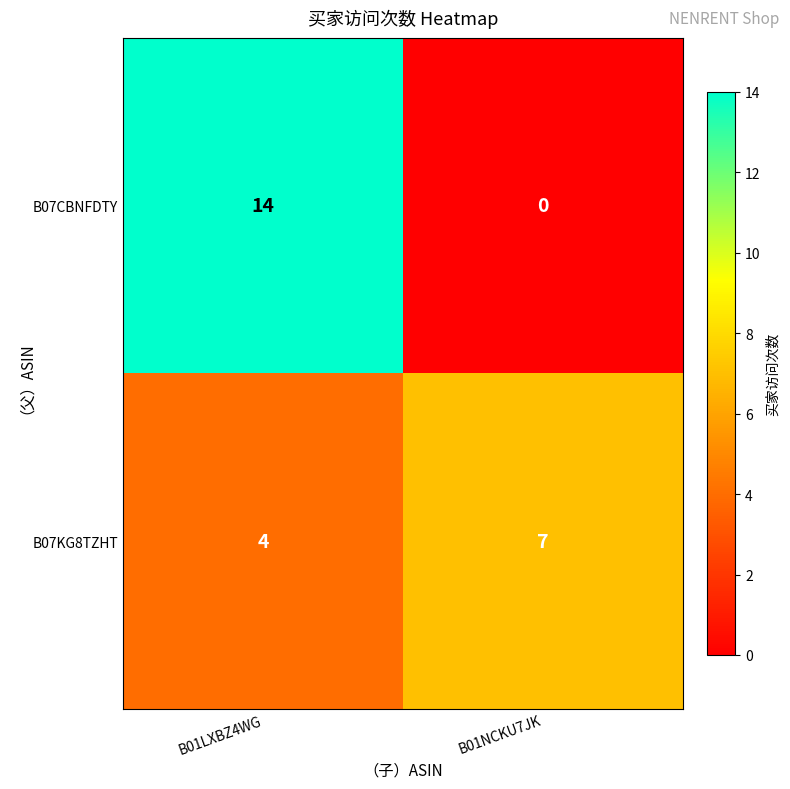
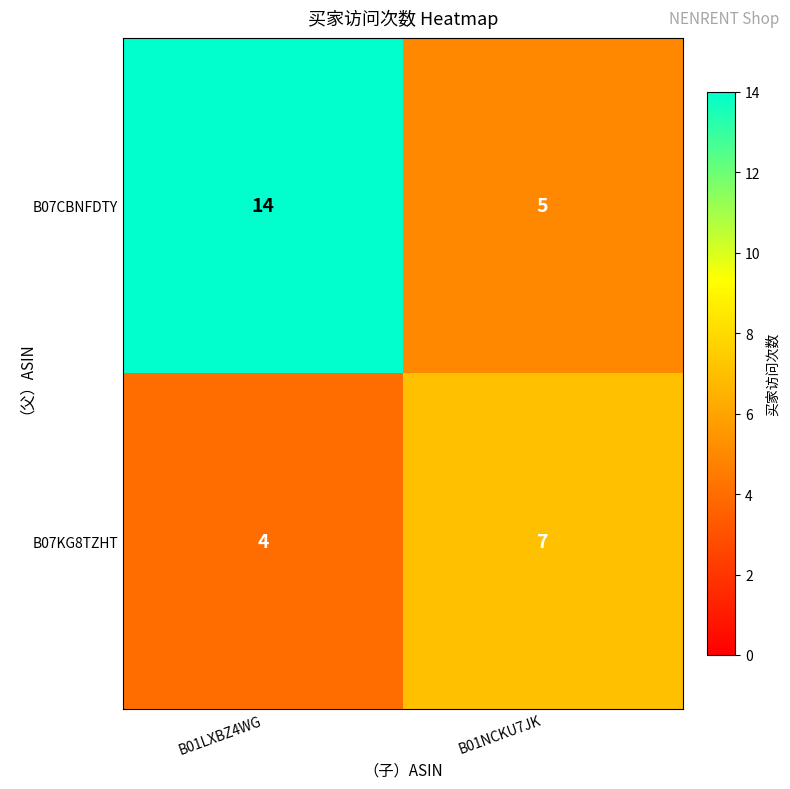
B07CBNFDTY, B01NCKU7JK: 0 -> 5
